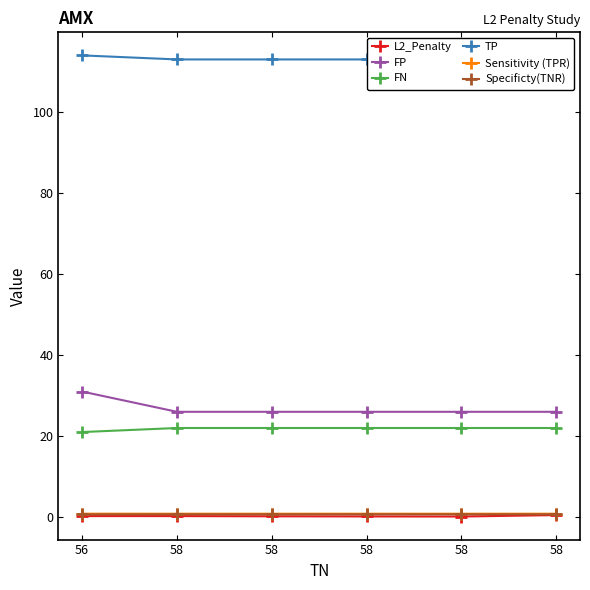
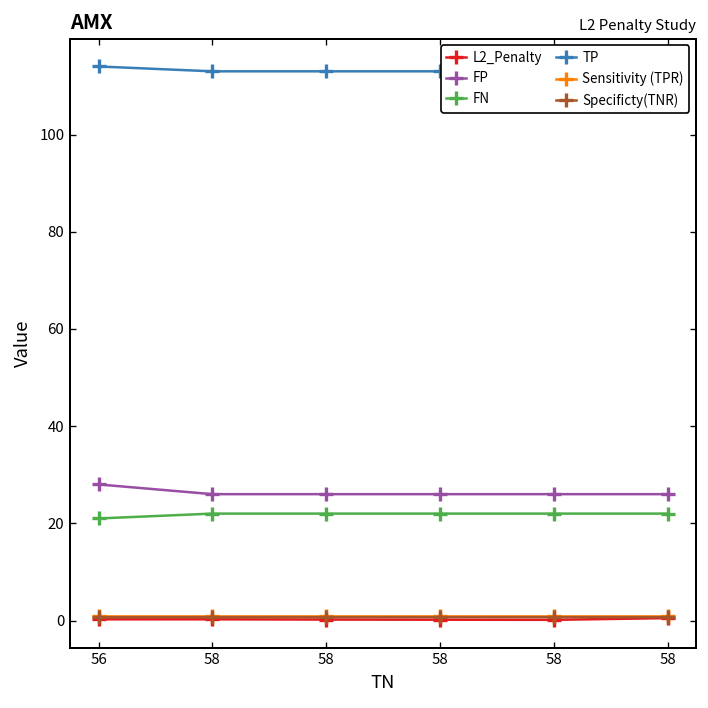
FP, 56: 31 -> 28
